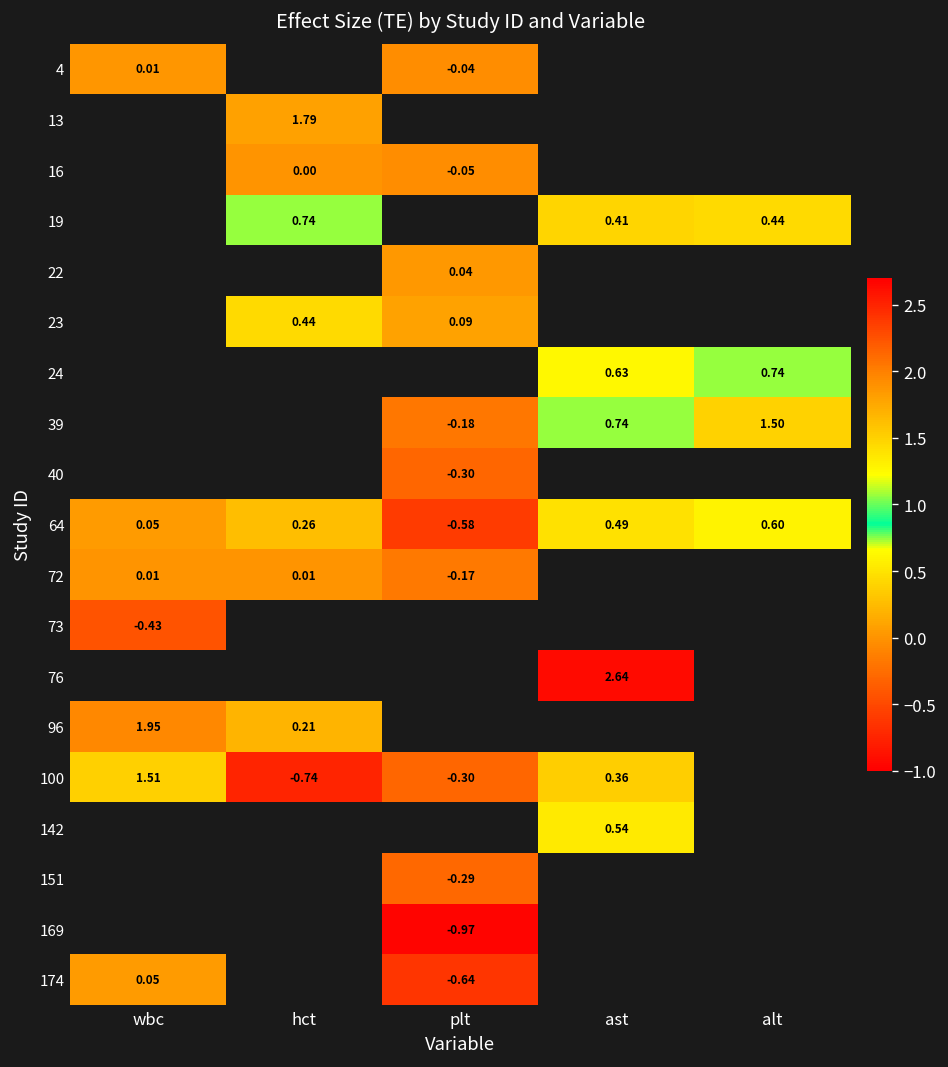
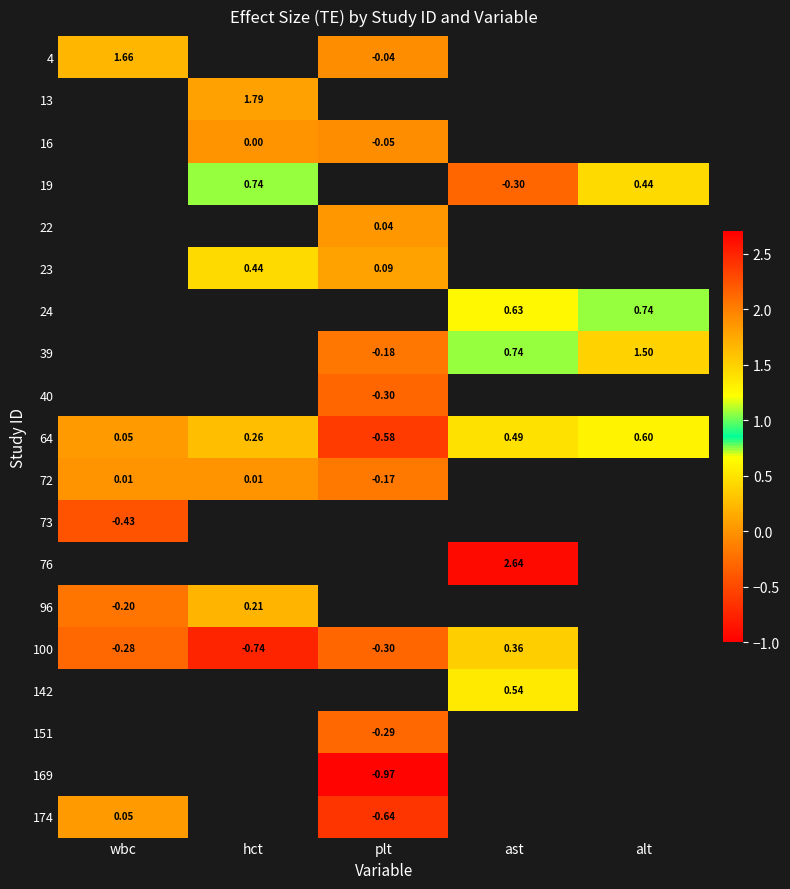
4, wbc: 0.01 -> 1.66
19, ast: 0.41 -> -0.30
96, wbc: 1.95 -> -0.20
100, wbc: 1.51 -> -0.28
